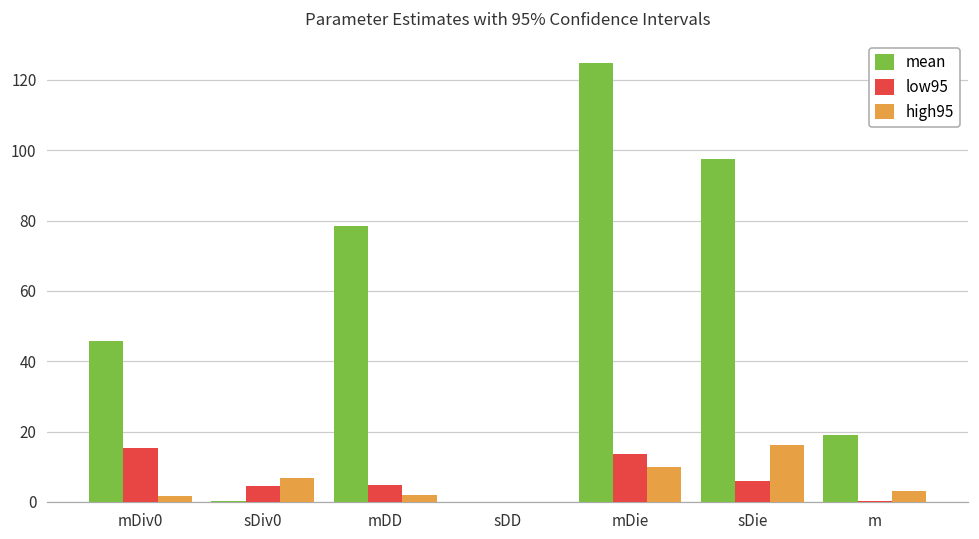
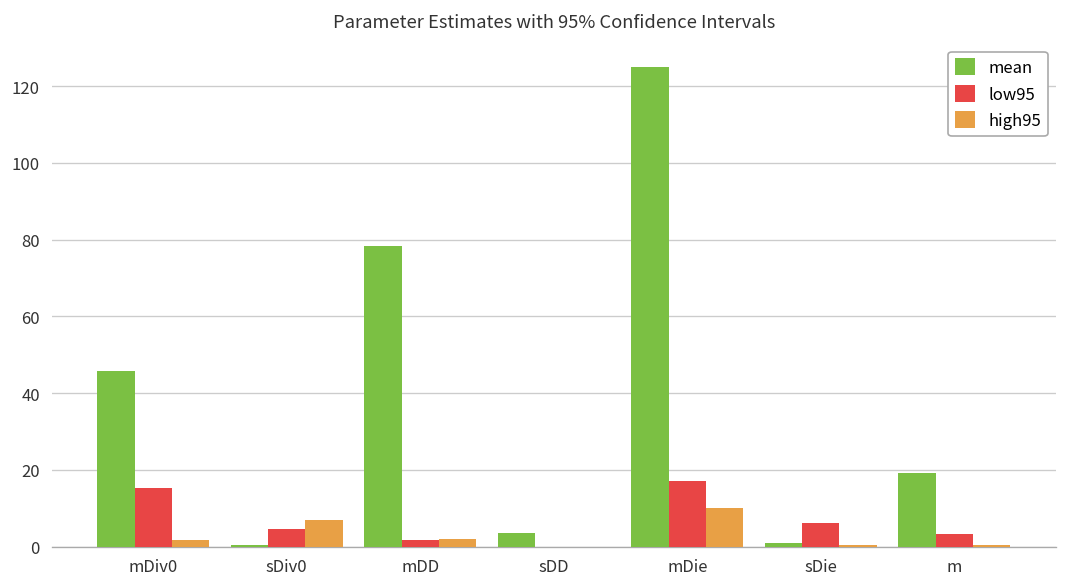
low95, mDD: 5 -> 2
mean, sDD: 0 -> 3
low95, mDie: 14 -> 17
mean, sDie: 98 -> 1
high95, sDie: 16 -> 0
low95, m: 0 -> 3
high95, m: 3 -> 0
